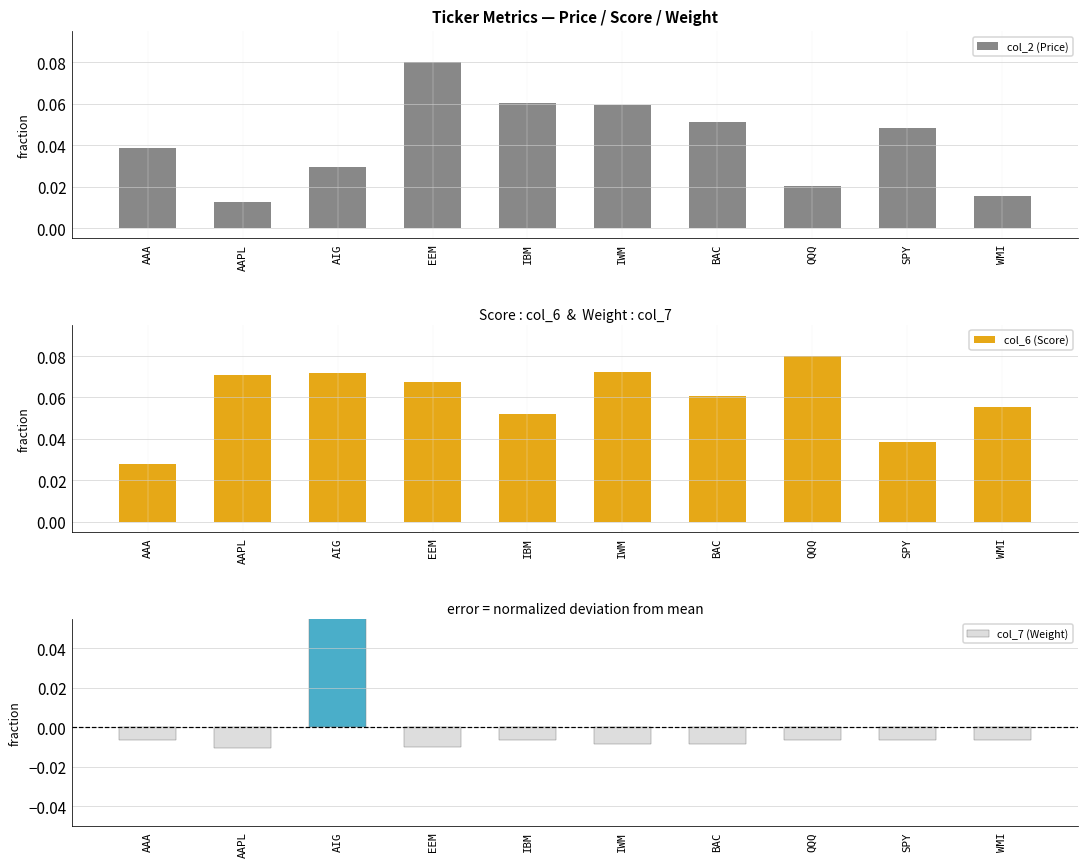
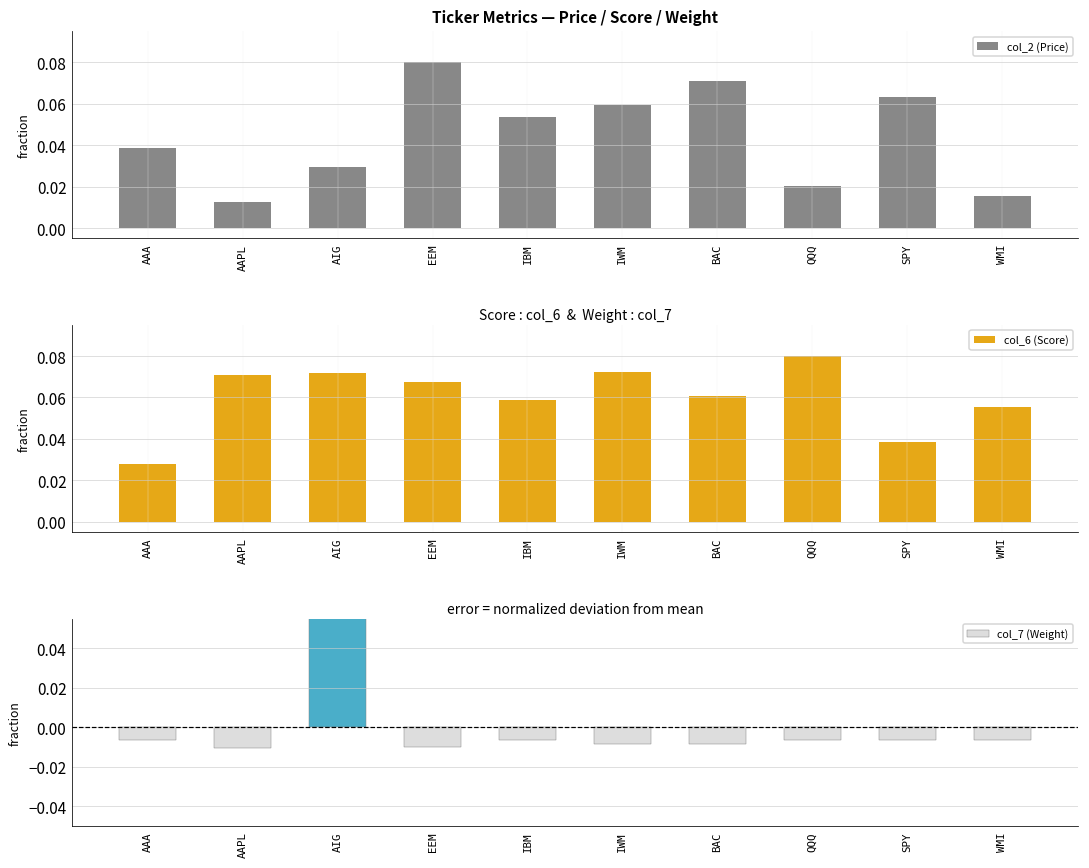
Ticker Metrics — Price / Score / Weight, IBM: 0.060 -> 0.054
Ticker Metrics — Price / Score / Weight, BAC: 0.051 -> 0.071
Ticker Metrics — Price / Score / Weight, SPY: 0.048 -> 0.063
Score : col_6 & Weight : col_7, IBM: 0.052 -> 0.059
